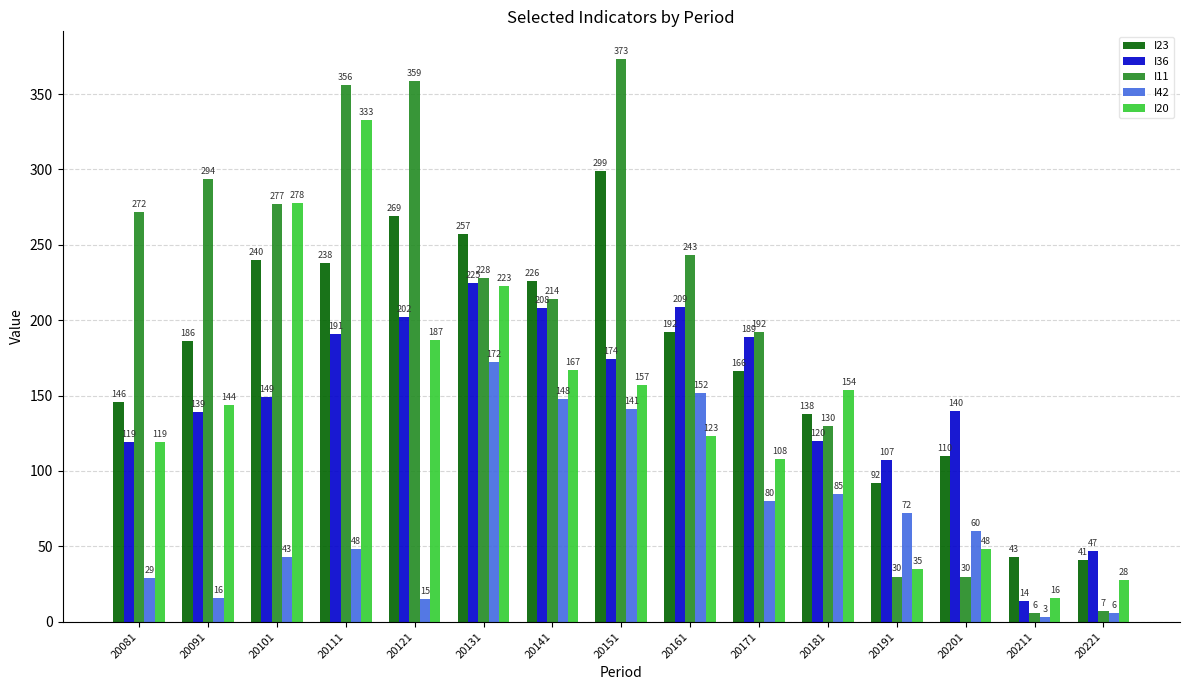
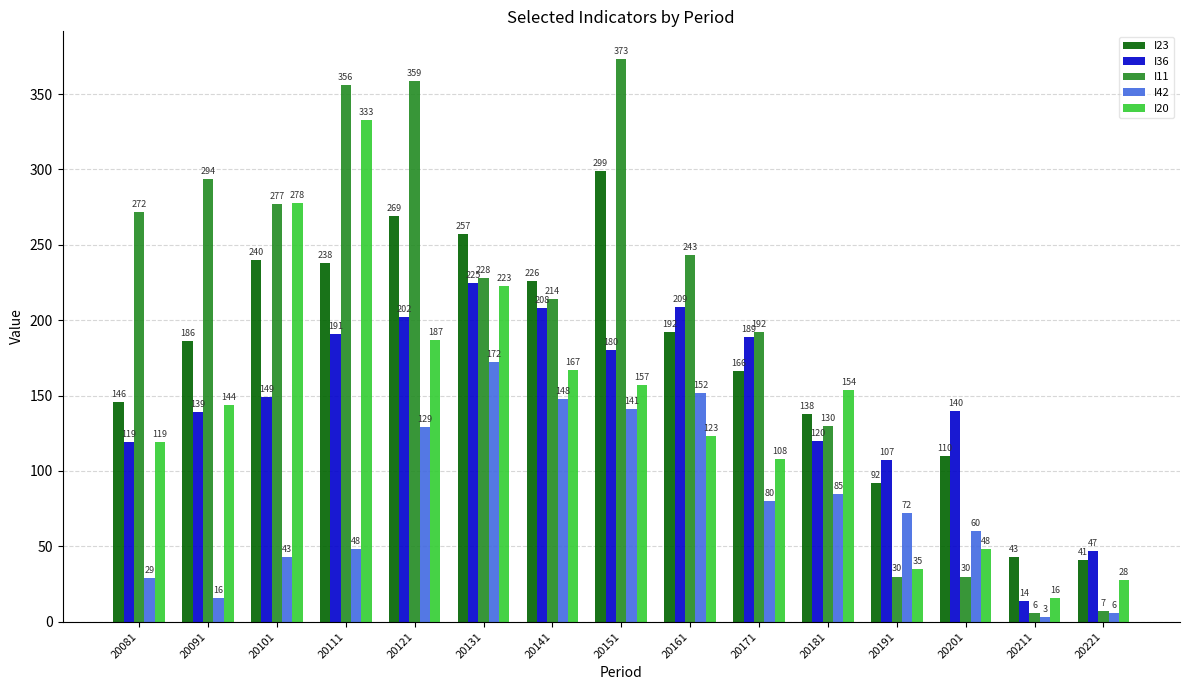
I42, 20121: 15 -> 129
I36, 20151: 174 -> 180
